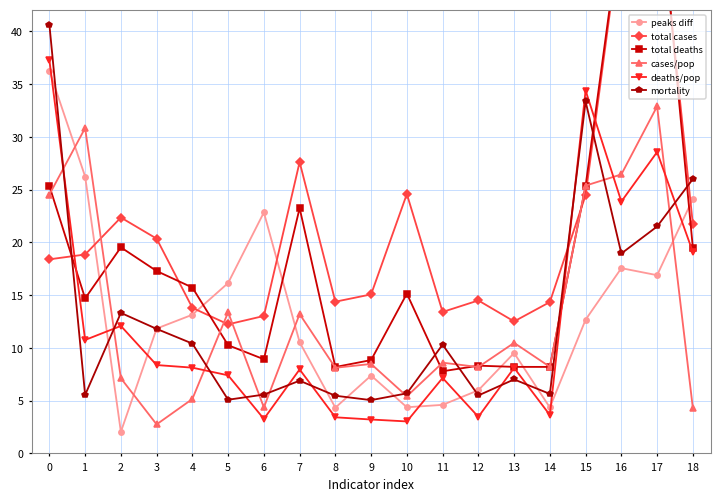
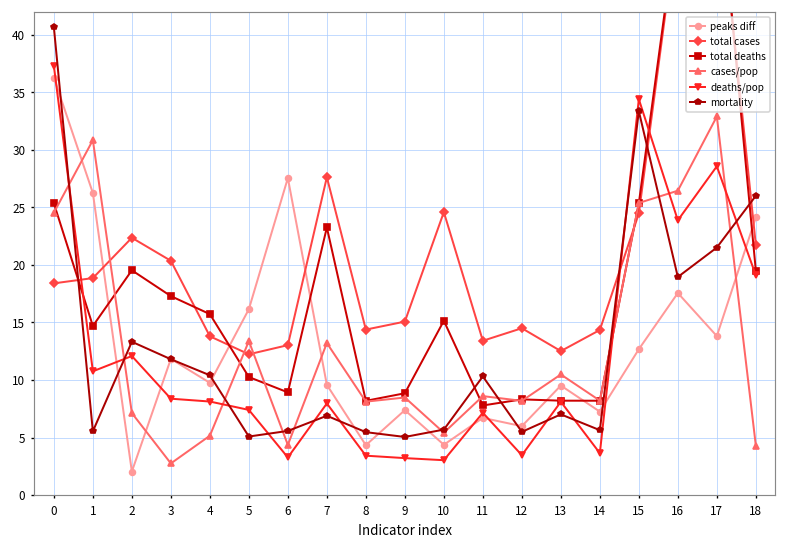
peaks diff, 4: 13 -> 10
peaks diff, 6: 23 -> 28
peaks diff, 7: 11 -> 10
peaks diff, 11: 5 -> 7
peaks diff, 14: 4 -> 7
peaks diff, 17: 17 -> 14
